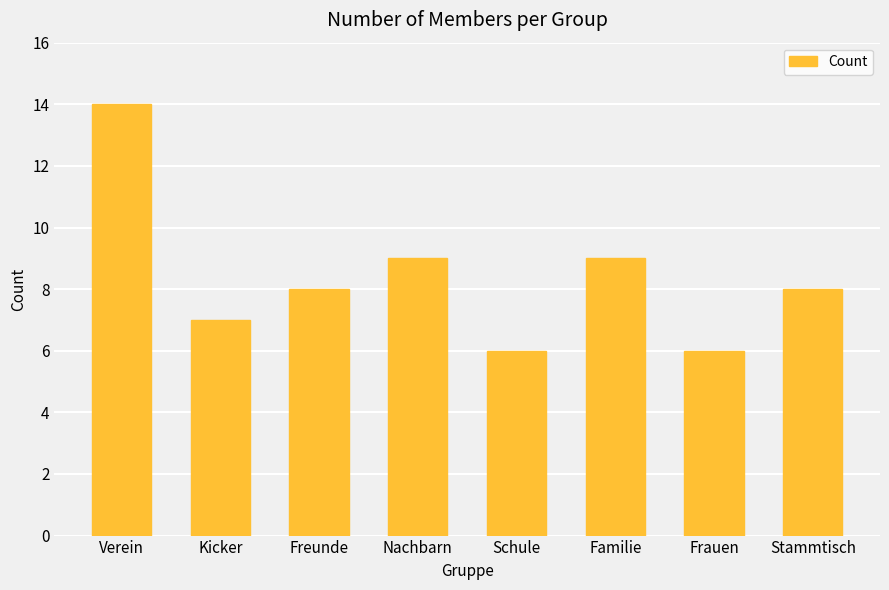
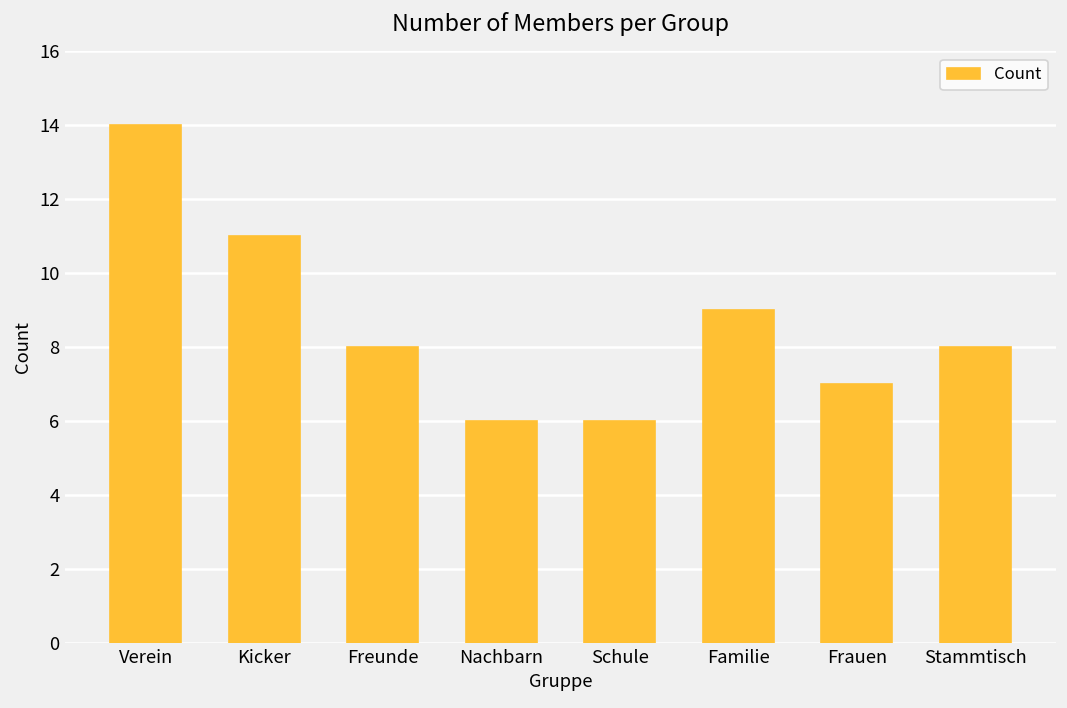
Kicker: 7 -> 11
Nachbarn: 9 -> 6
Frauen: 6 -> 7
